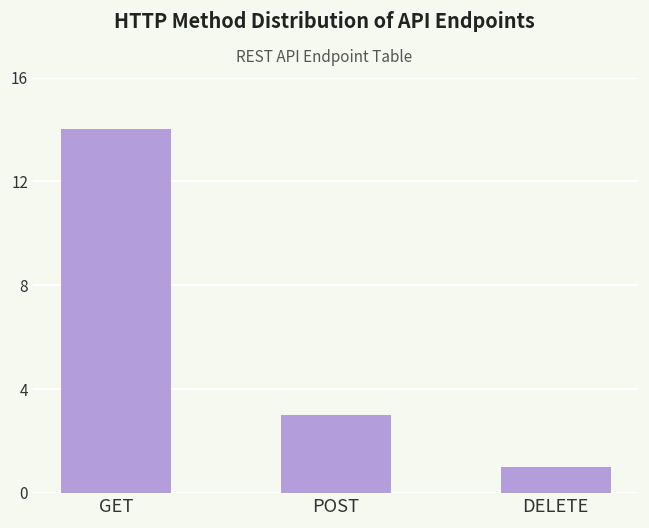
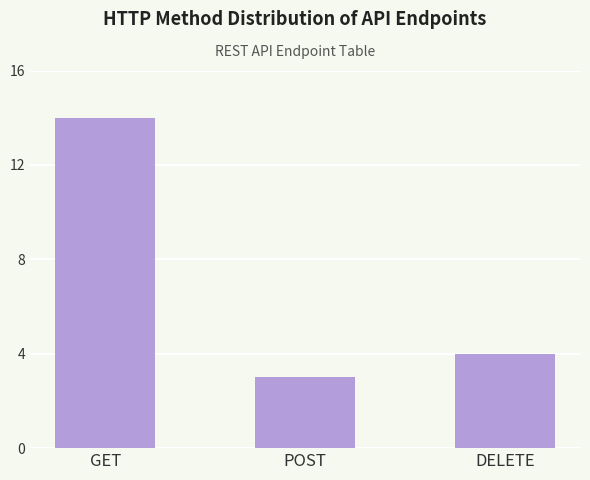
DELETE: 1 -> 4
